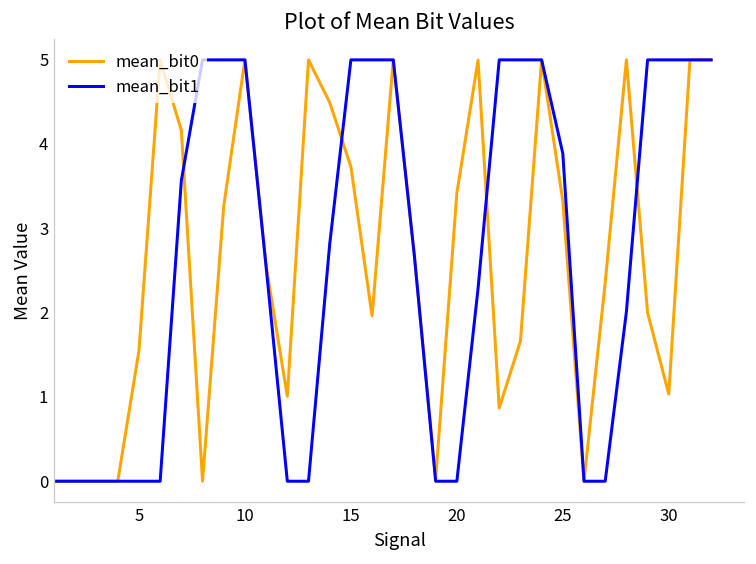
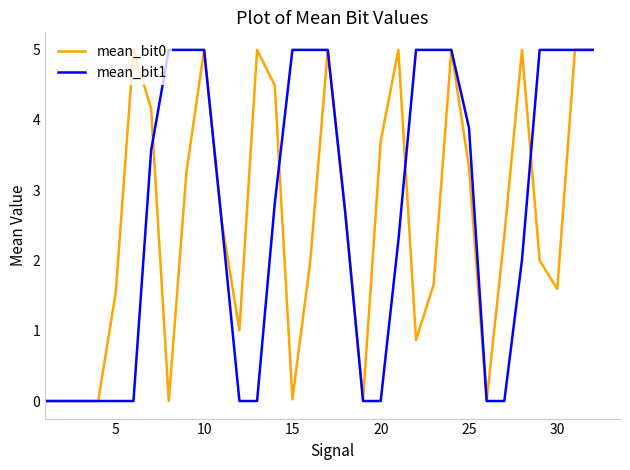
mean_bit0, 15: 3.7 -> 0.0
mean_bit0, 20: 3.4 -> 3.7
mean_bit0, 30: 1.0 -> 1.6
